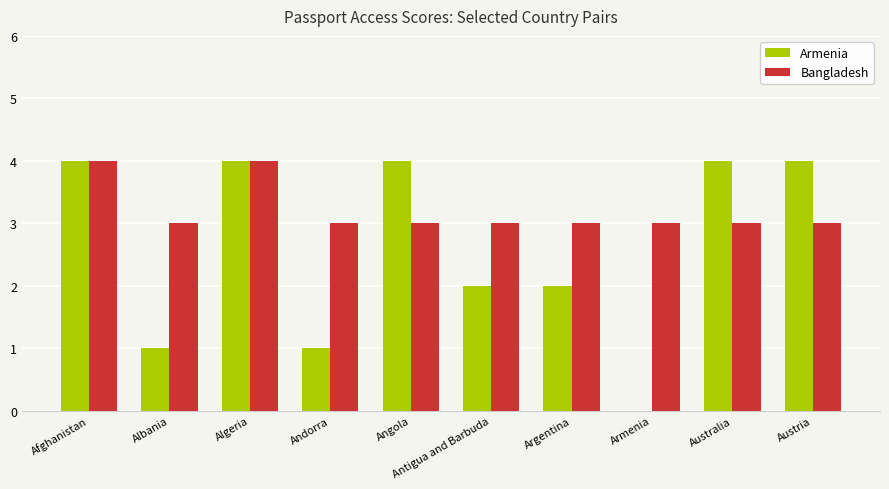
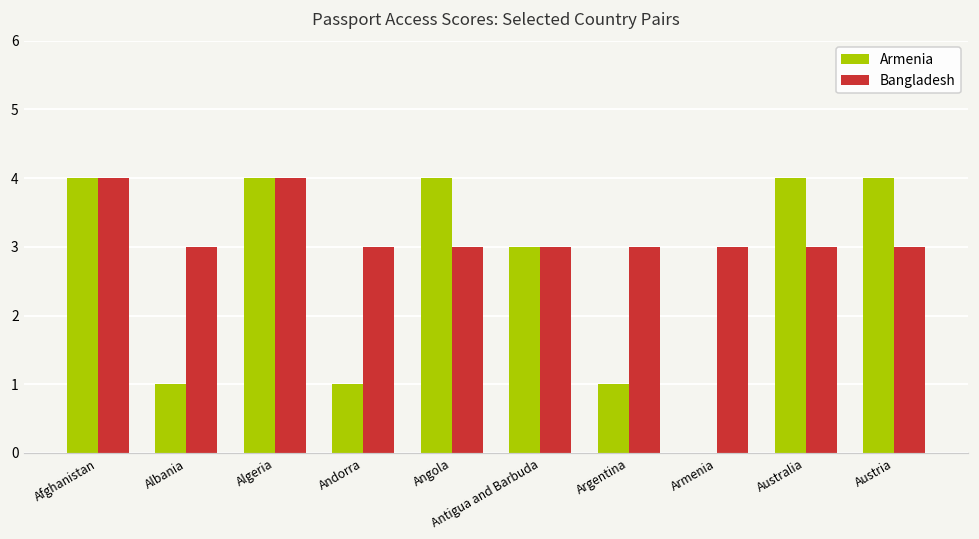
Armenia, Antigua and Barbuda: 2 -> 3
Armenia, Argentina: 2 -> 1
